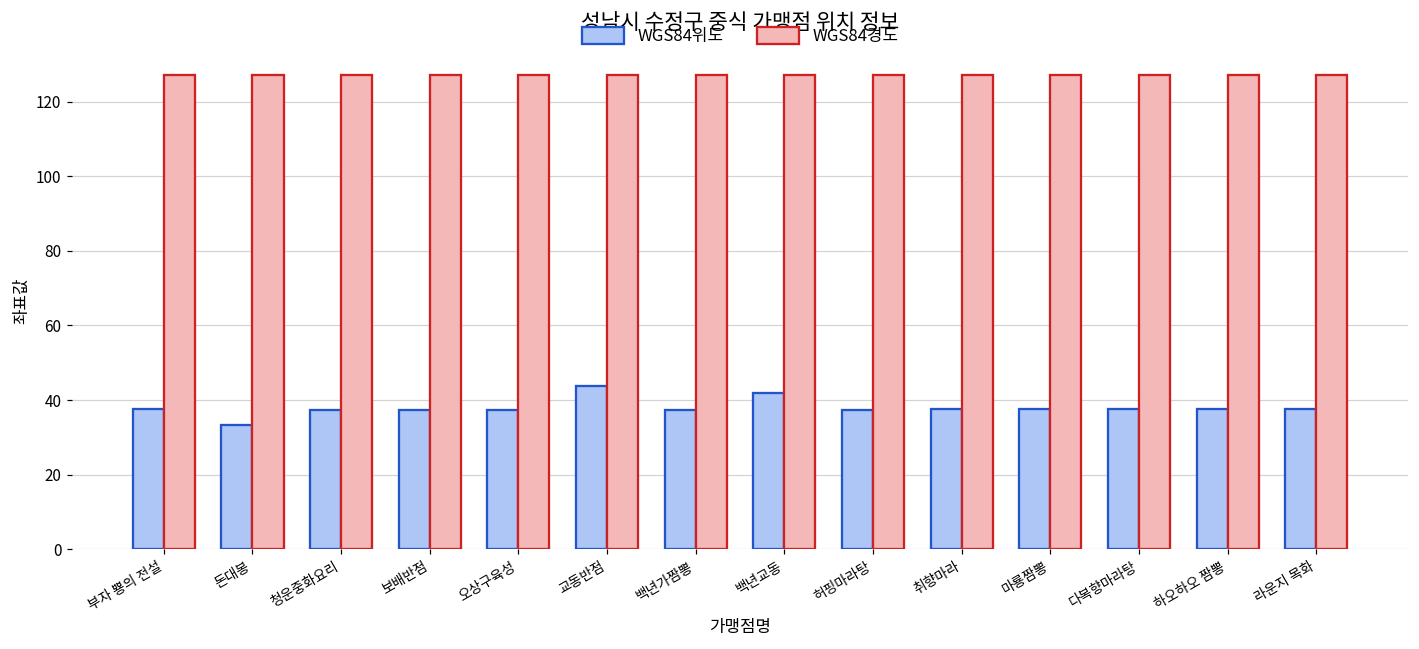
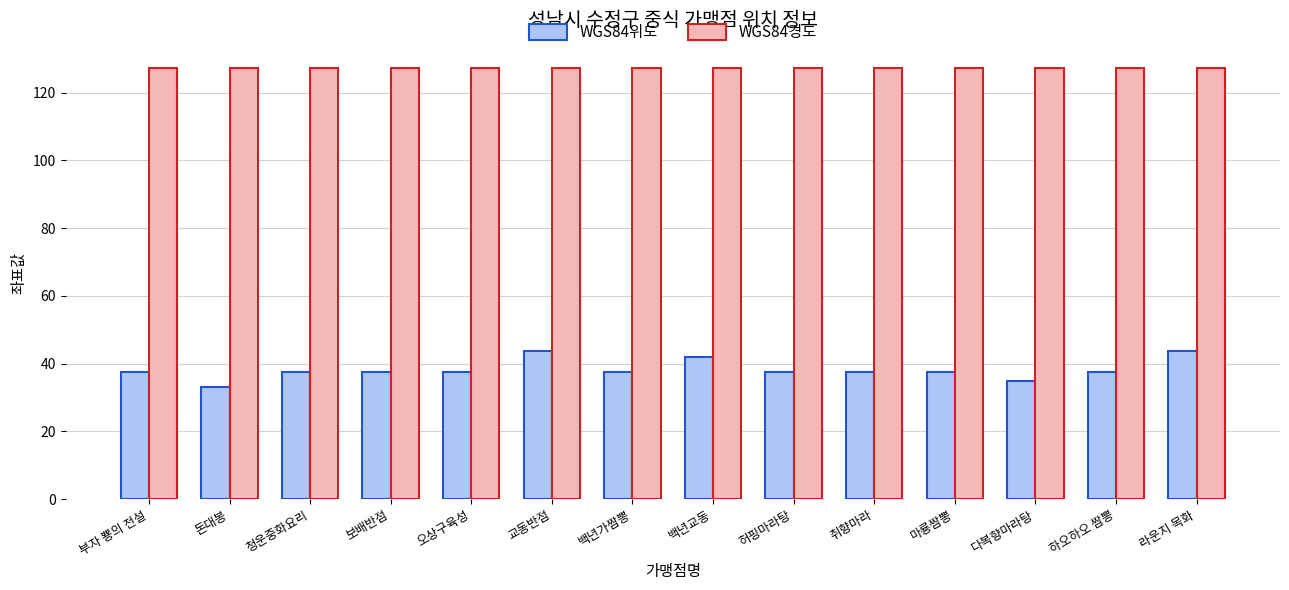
WGS84위도, 다복향마라탕: 37 -> 35
WGS84위도, 라운지 목화: 37 -> 44
